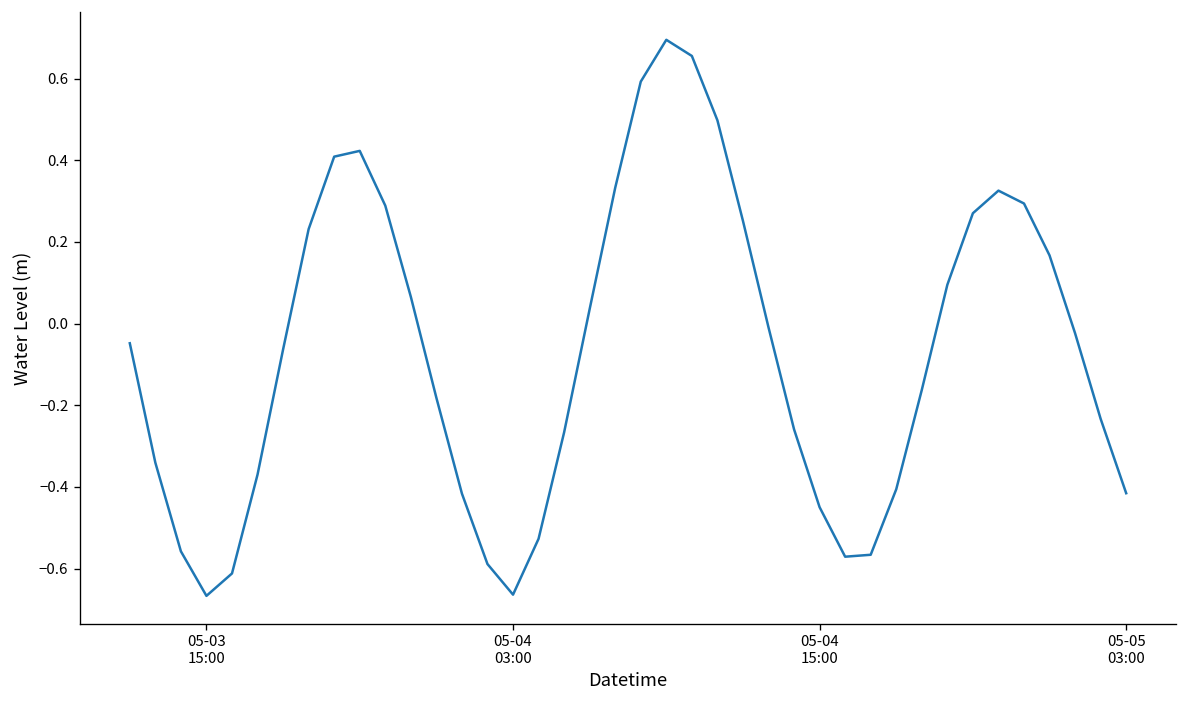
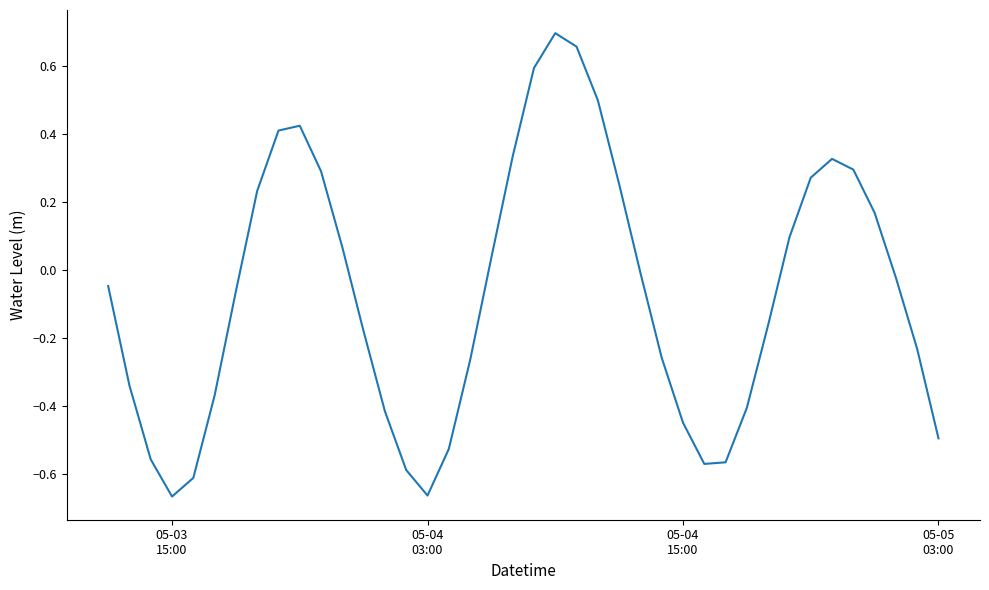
05-05 03:00: -0.42 -> -0.50
